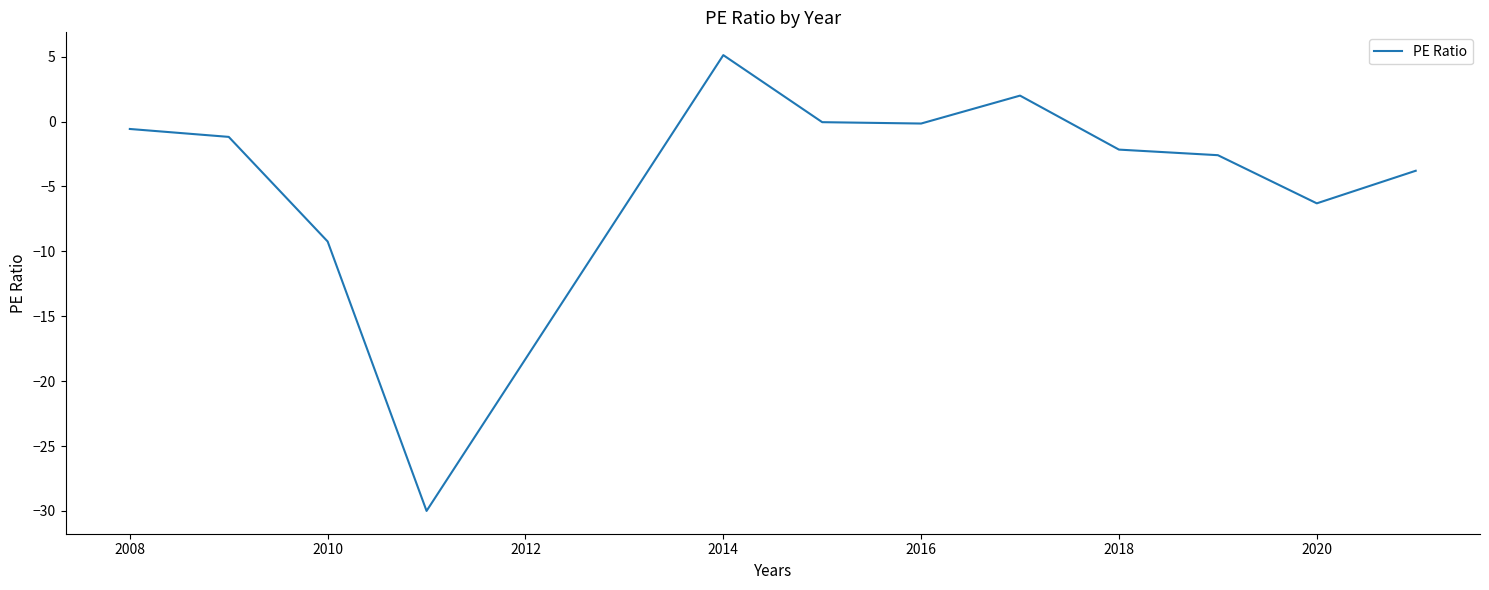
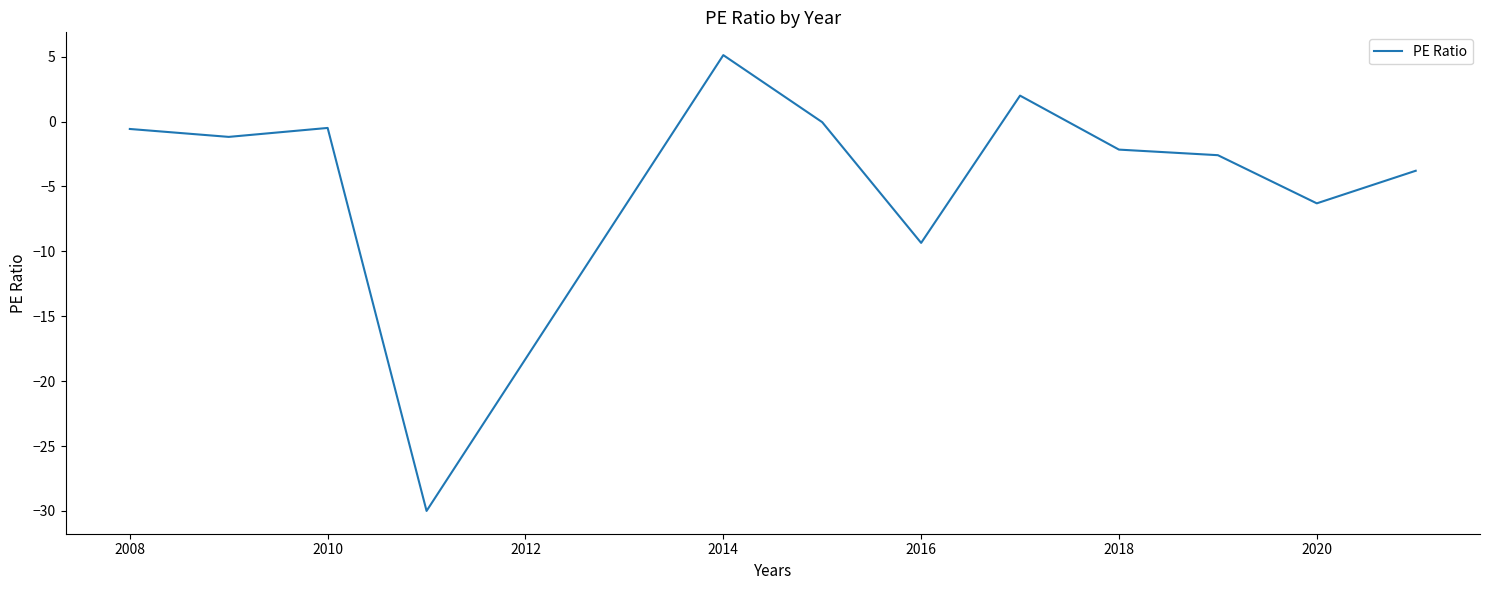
2010: -9.2 -> -0.5
2016: -0.2 -> -9.3
